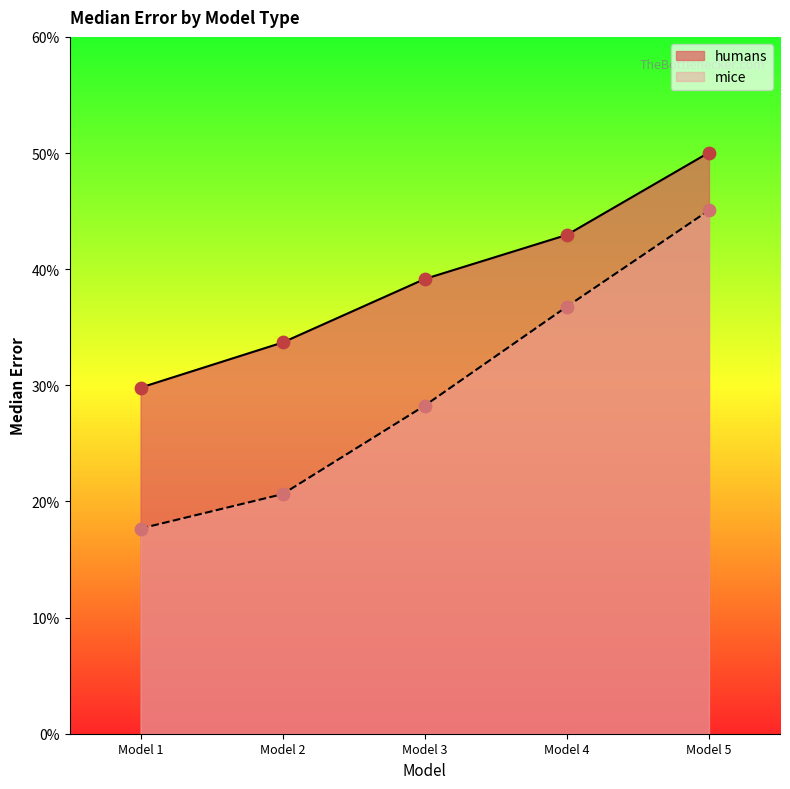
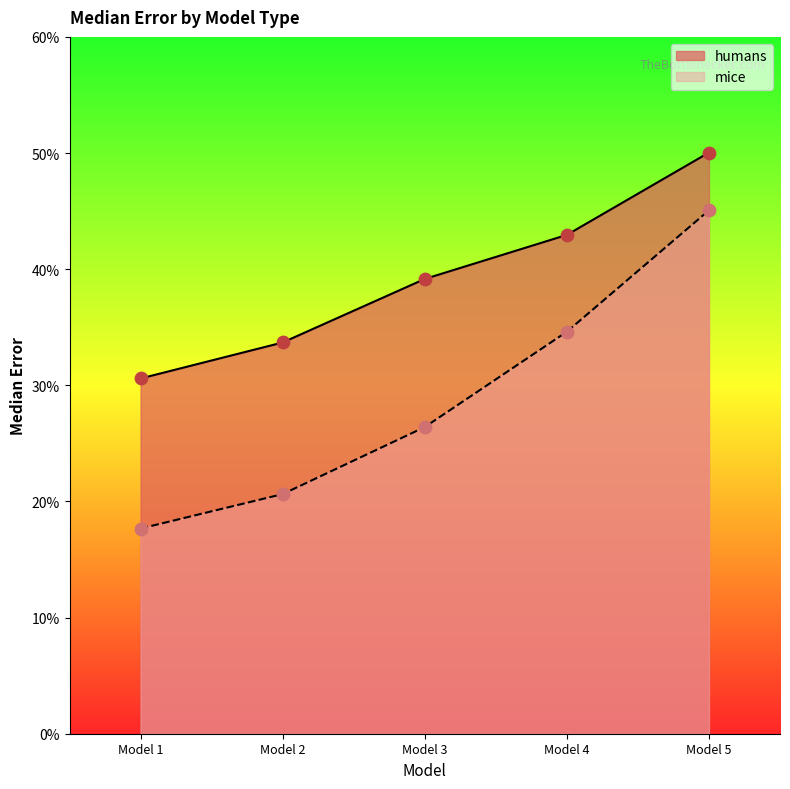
humans, Model 1: 29.8% -> 30.6%
mice, Model 3: 28.3% -> 26.4%
mice, Model 4: 36.8% -> 34.6%
